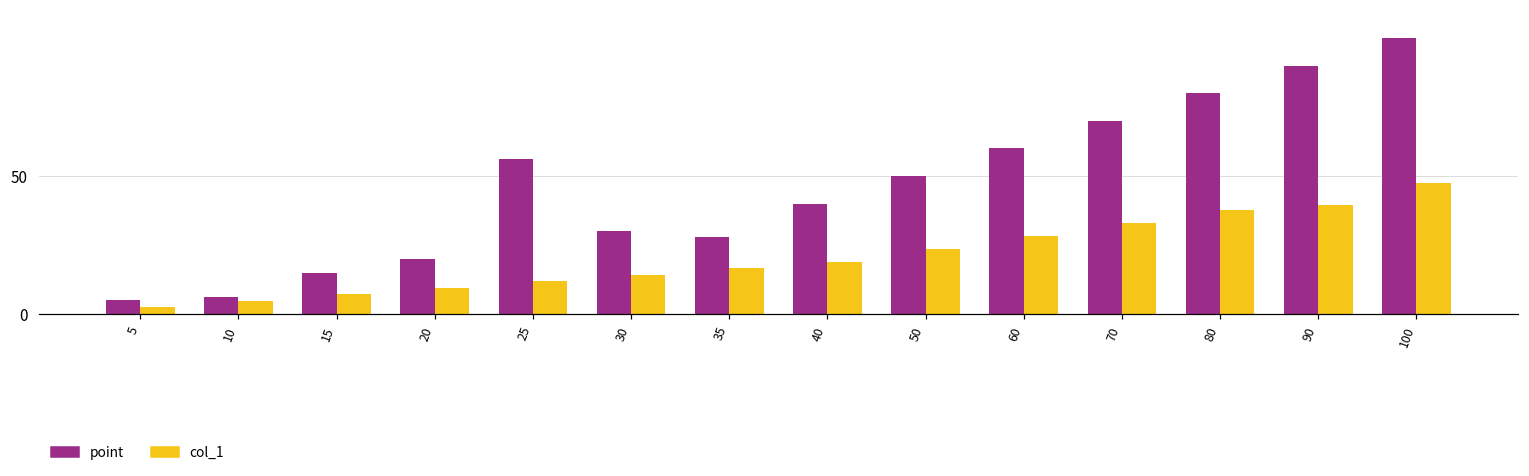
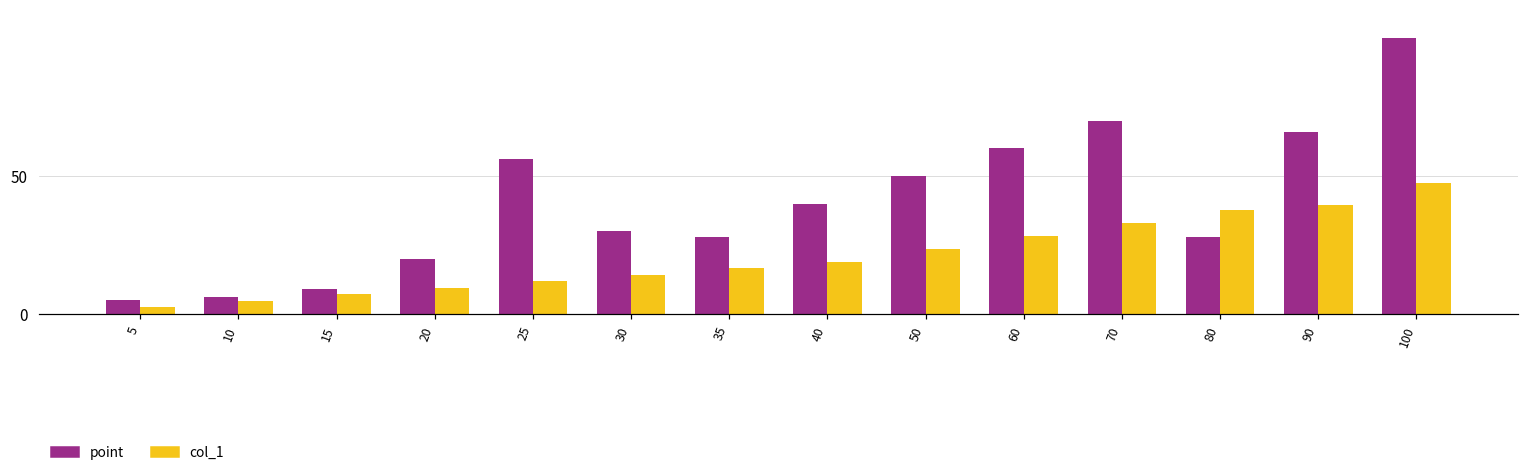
point, 15: 15 -> 9
point, 80: 80 -> 28
point, 90: 90 -> 66
